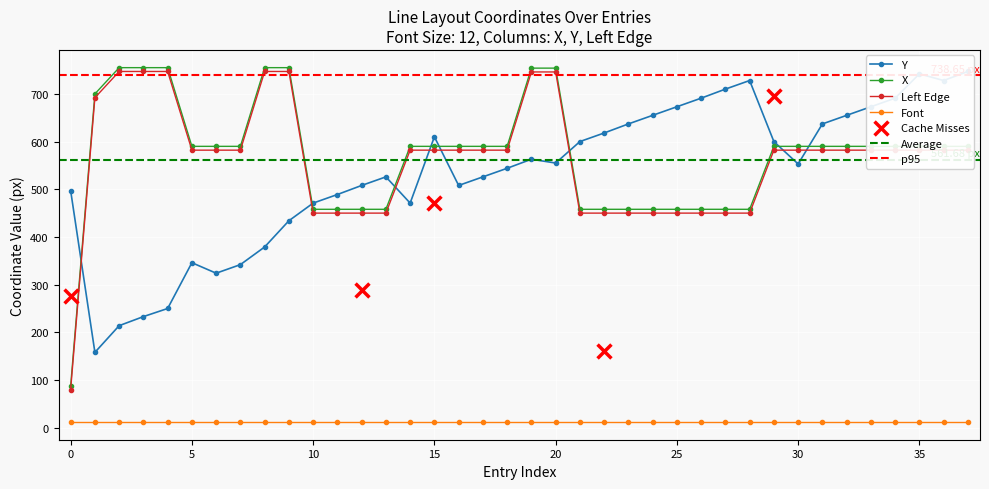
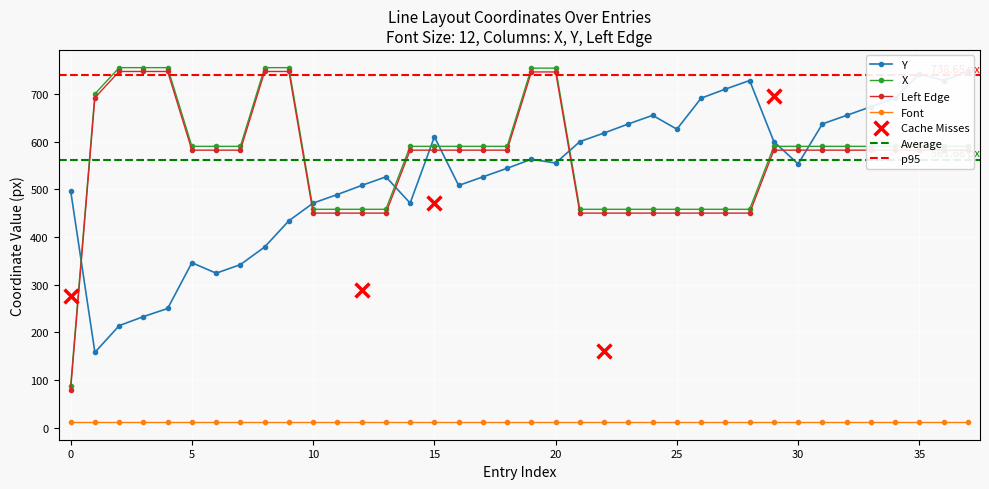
Y, 25: 670 -> 630
